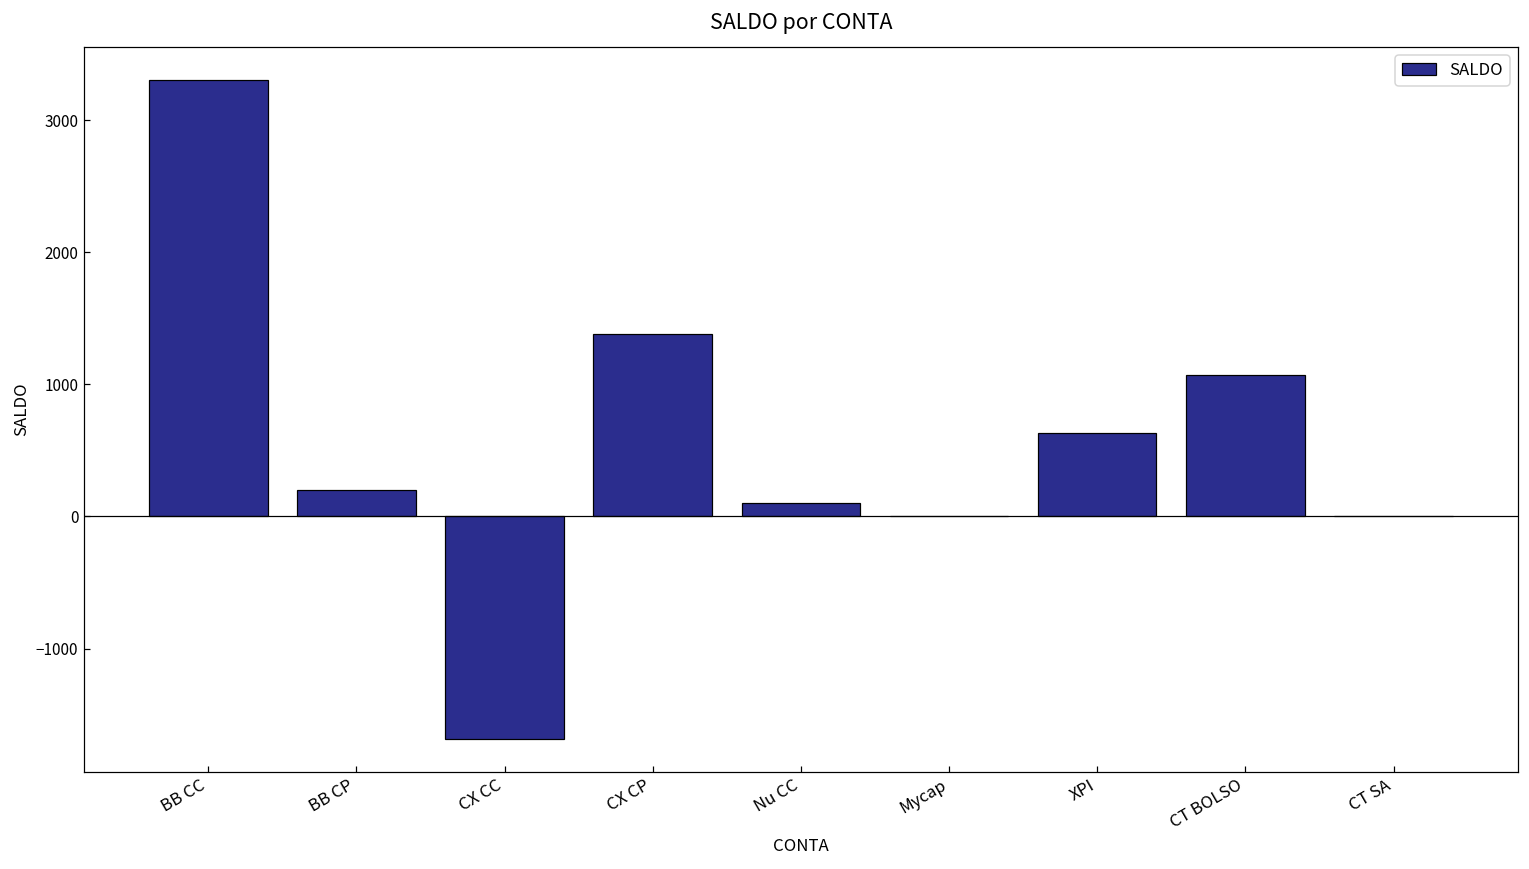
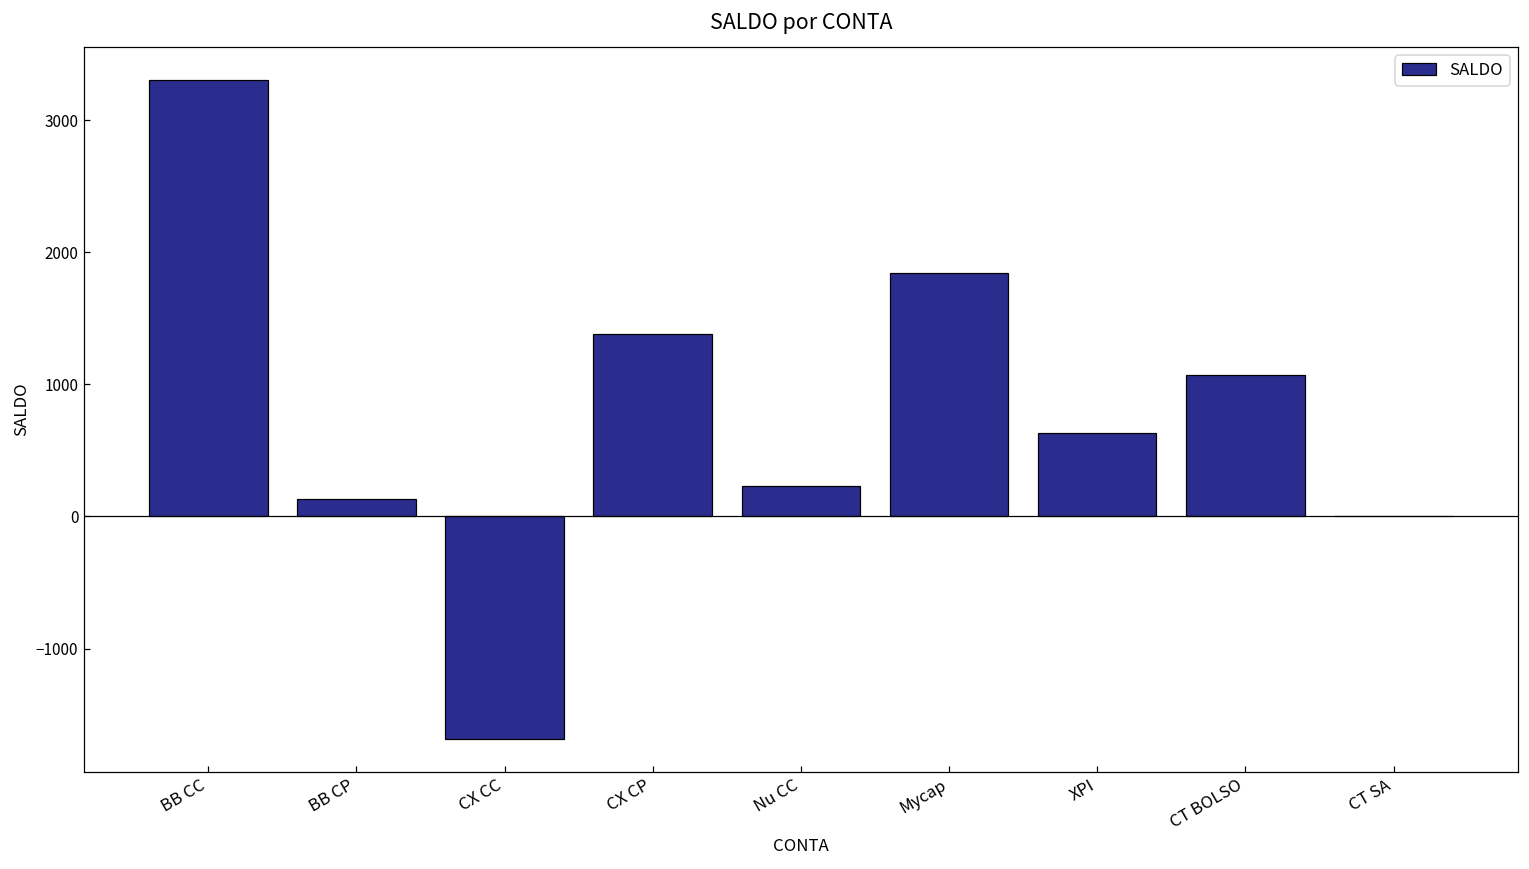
BB CP: 200 -> 130
Nu CC: 110 -> 230
Mycap: 0 -> 1850
